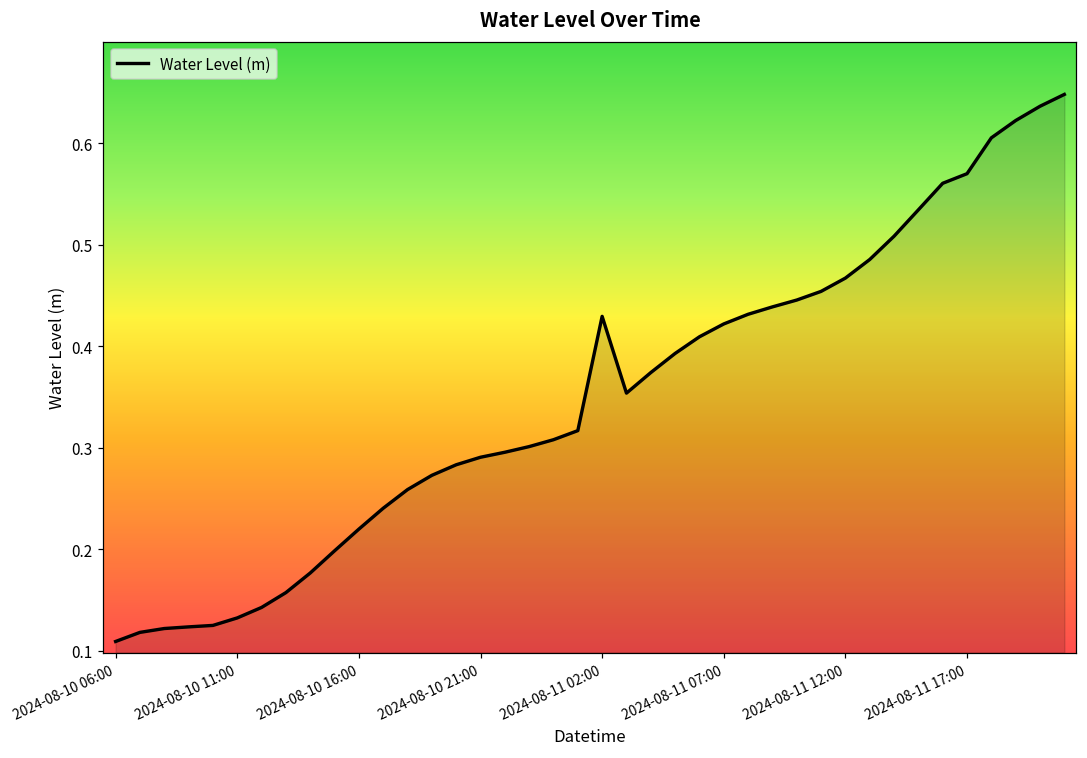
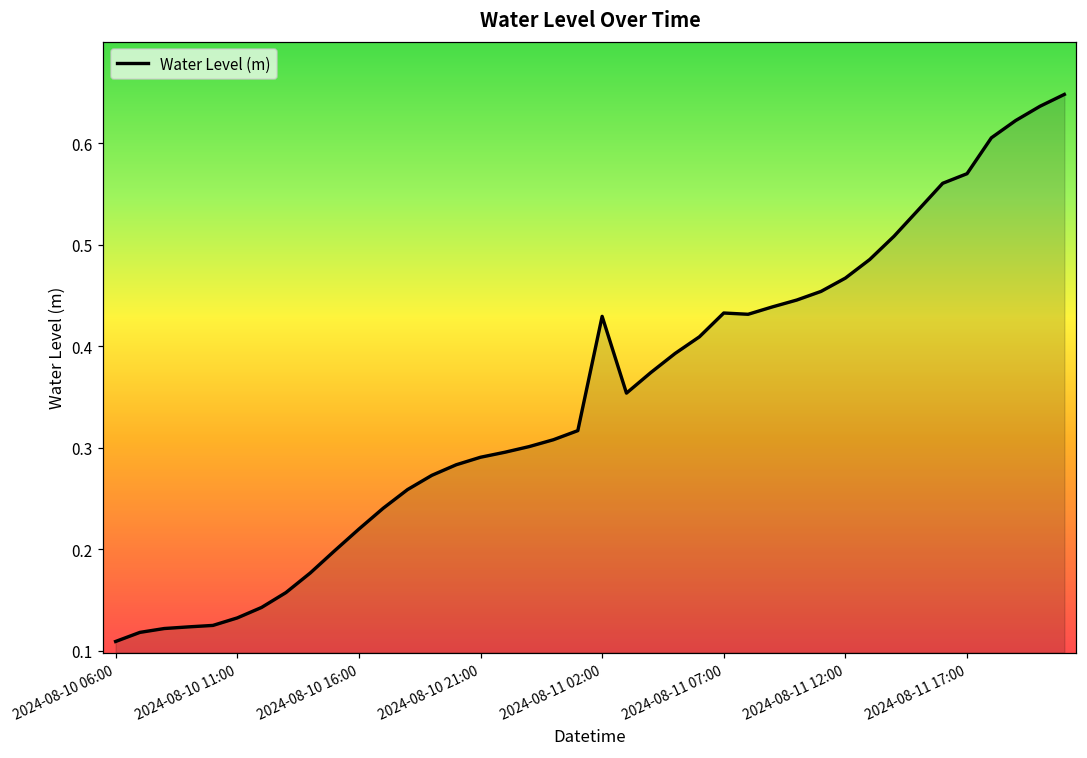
2024-08-11 07:00: 0.42 -> 0.43
